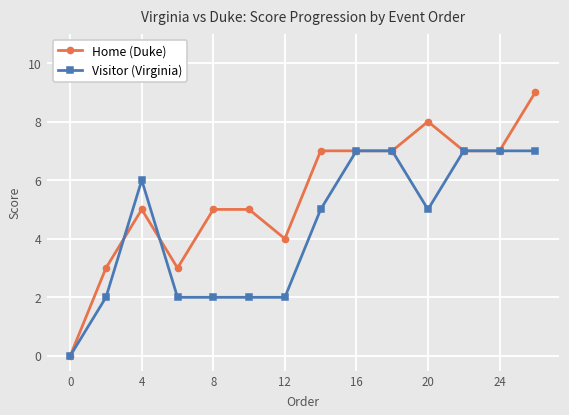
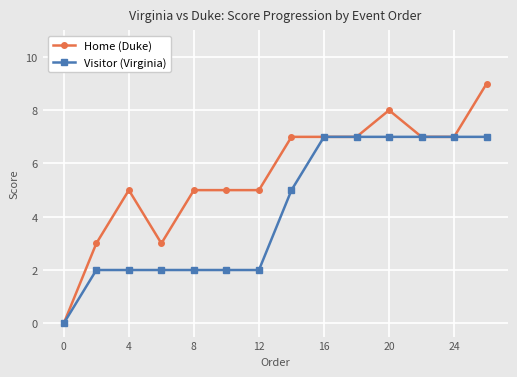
Visitor (Virginia), 4: 6 -> 2
Home (Duke), 12: 4 -> 5
Visitor (Virginia), 20: 5 -> 7
